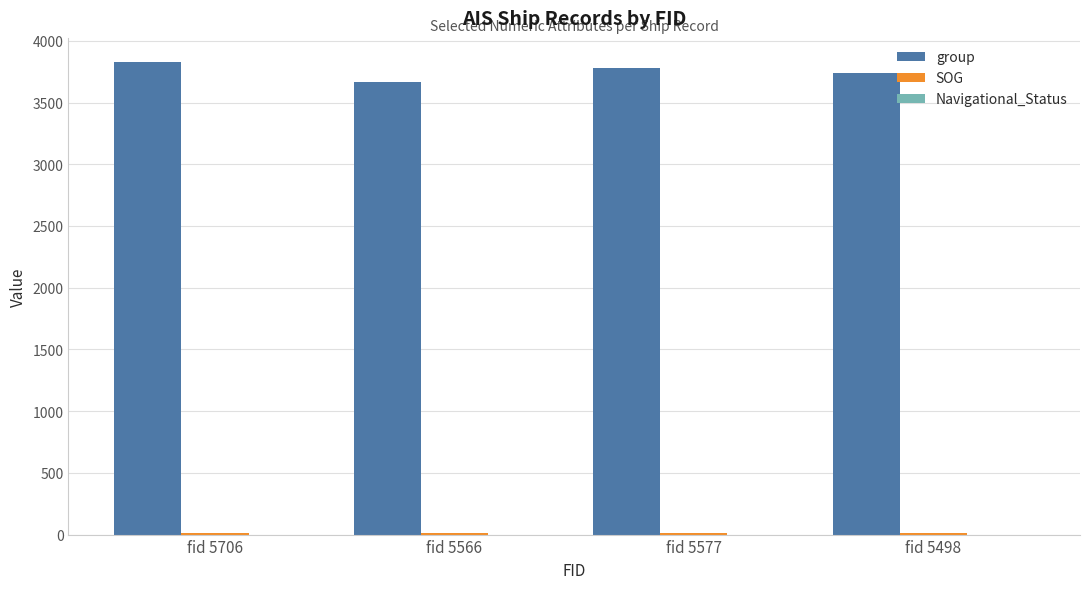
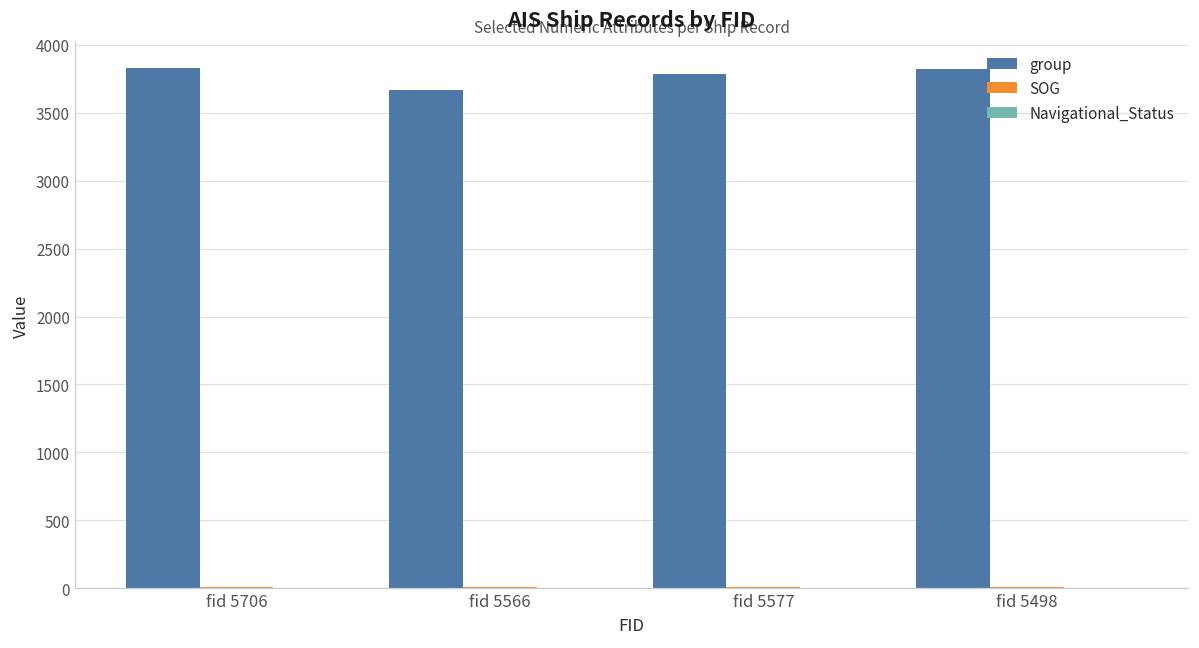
group, fid 5498: 3740 -> 3820
